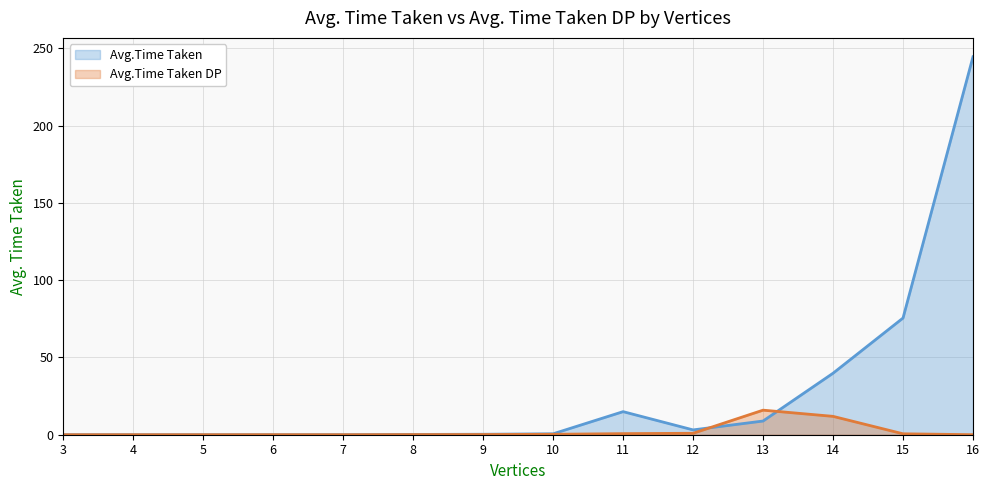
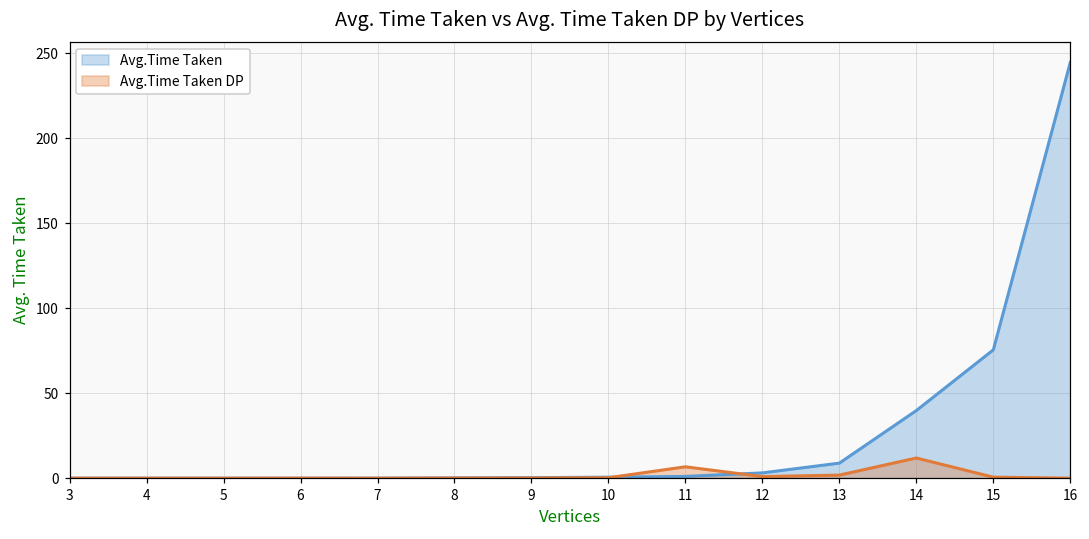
Avg.Time Taken, 11: 15 -> 1
Avg.Time Taken DP, 11: 1 -> 7
Avg.Time Taken DP, 13: 16 -> 2
